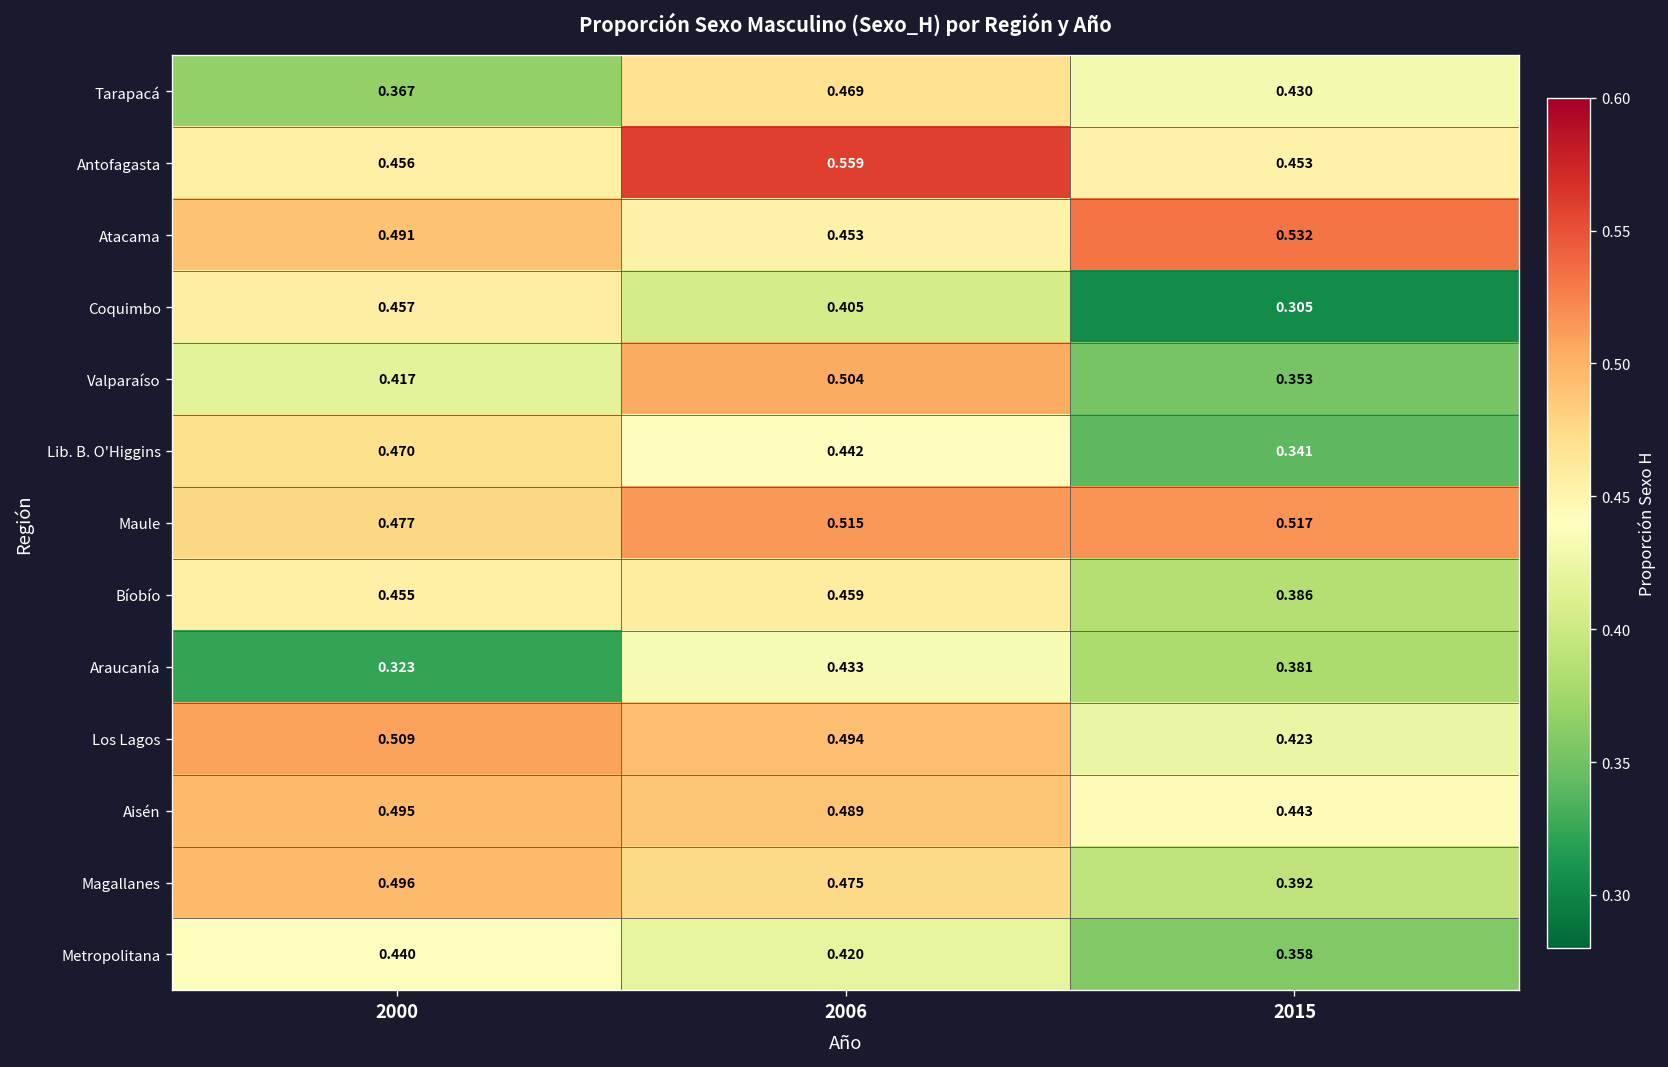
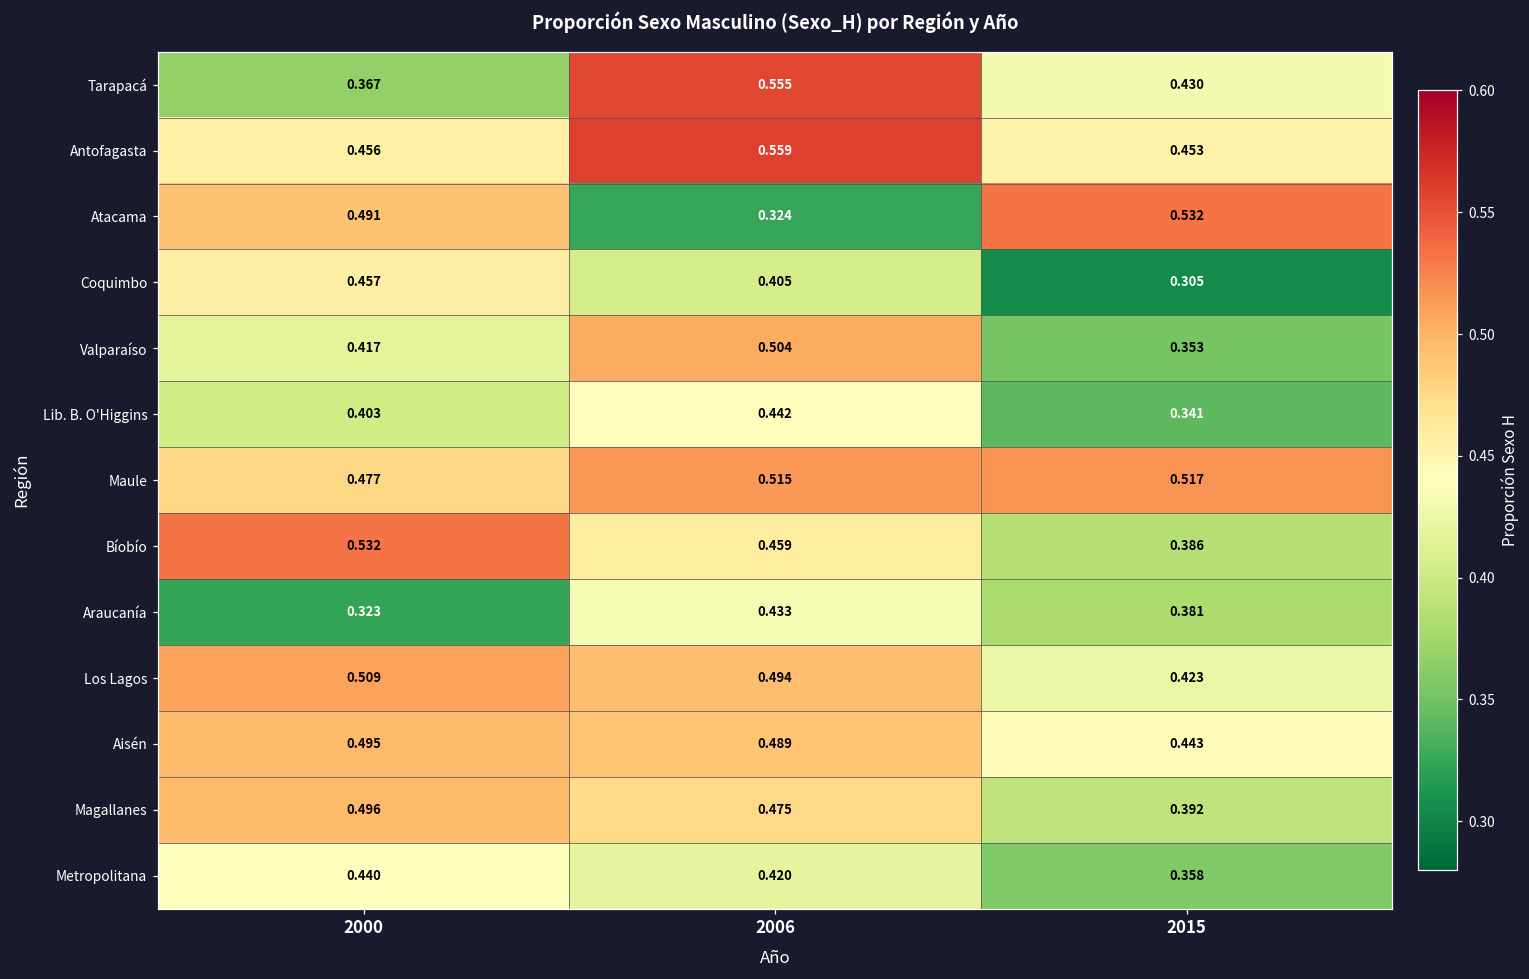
Tarapacá, 2006: 0.469 -> 0.555
Atacama, 2006: 0.453 -> 0.324
Lib. B. O'Higgins, 2000: 0.470 -> 0.403
Bíobío, 2000: 0.455 -> 0.532
